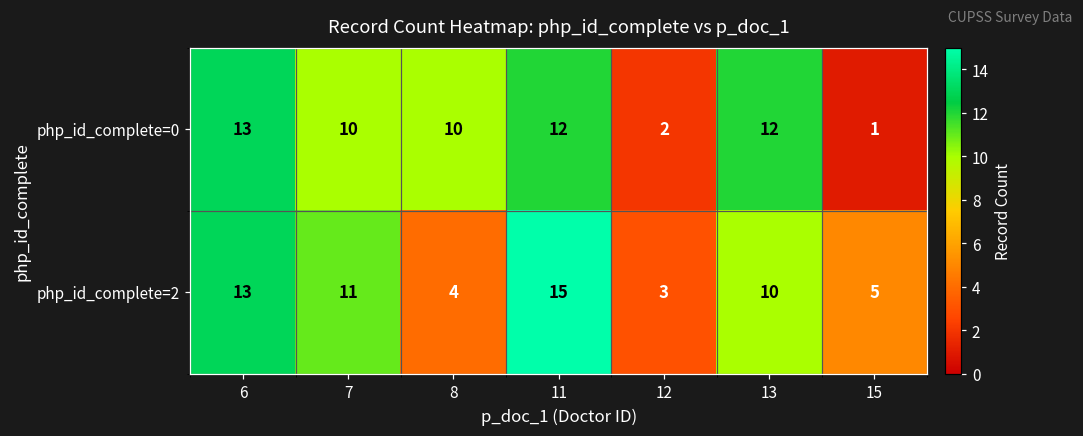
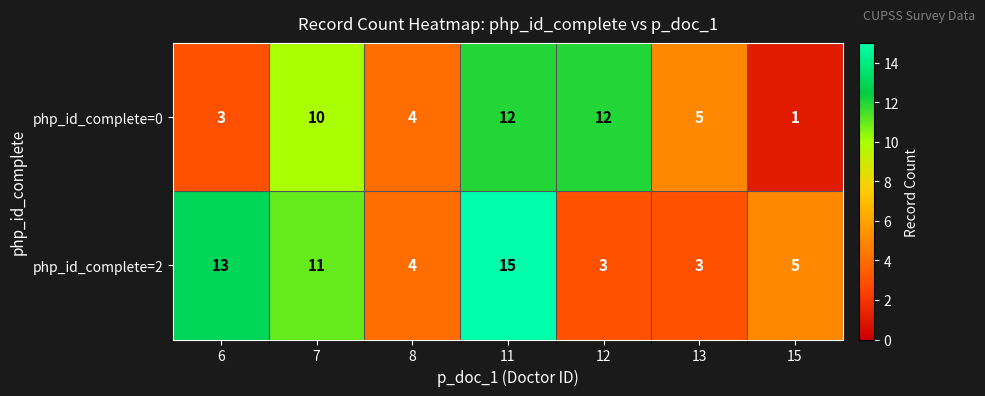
php_id_complete=0, 6: 13 -> 3
php_id_complete=0, 8: 10 -> 4
php_id_complete=0, 12: 2 -> 12
php_id_complete=0, 13: 12 -> 5
php_id_complete=2, 13: 10 -> 3
